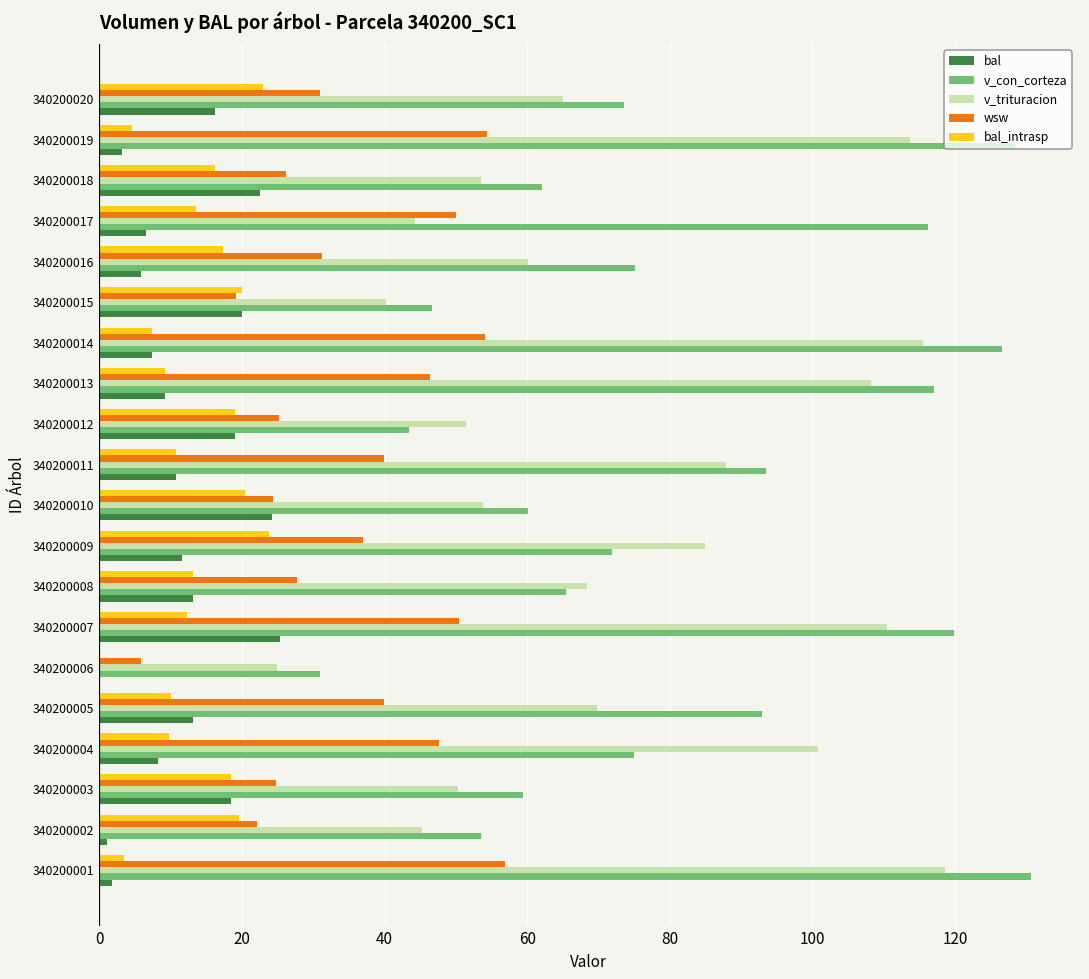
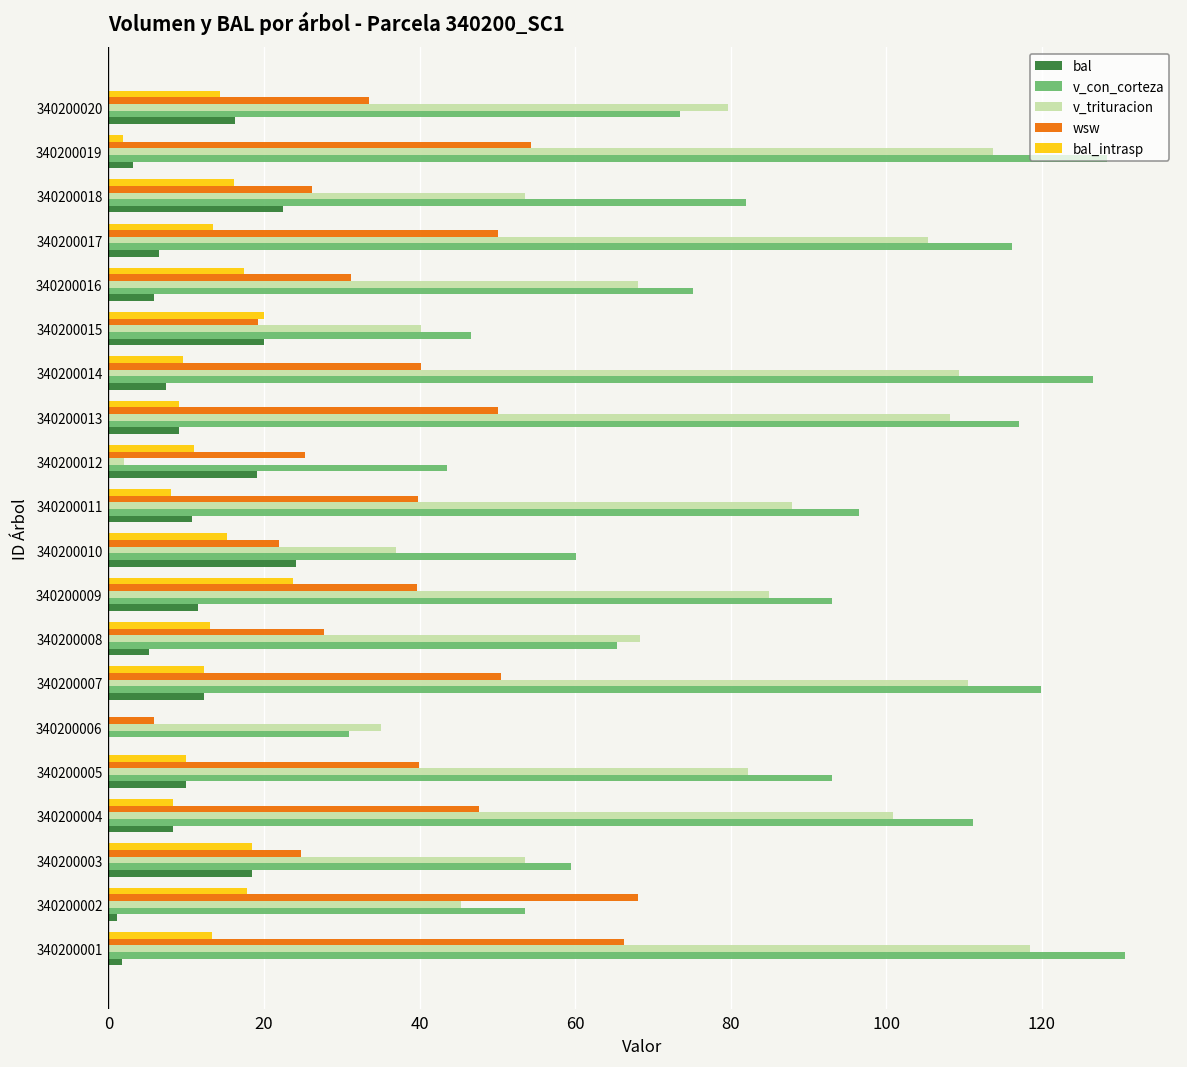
bal_intrasp, 340200020: 23 -> 14
wsw, 340200020: 31 -> 34
v_trituracion, 340200020: 65 -> 80
bal_intrasp, 340200019: 5 -> 2
v_con_corteza, 340200018: 62 -> 82
v_trituracion, 340200017: 44 -> 105
v_trituracion, 340200016: 60 -> 68
bal_intrasp, 340200014: 7 -> 10
wsw, 340200014: 54 -> 40
v_trituracion, 340200014: 115 -> 109
wsw, 340200013: 46 -> 50
bal_intrasp, 340200012: 19 -> 11
v_trituracion, 340200012: 51 -> 2
bal_intrasp, 340200011: 11 -> 8
v_con_corteza, 340200011: 94 -> 97
bal_intrasp, 340200010: 20 -> 15
wsw, 340200010: 24 -> 22
v_trituracion, 340200010: 54 -> 37
wsw, 340200009: 37 -> 40
v_con_corteza, 340200009: 72 -> 93
bal, 340200008: 13 -> 5
bal, 340200007: 25 -> 12
v_trituracion, 340200006: 25 -> 35
v_trituracion, 340200005: 70 -> 82
bal, 340200005: 13 -> 10
bal_intrasp, 340200004: 10 -> 8
v_con_corteza, 340200004: 75 -> 111
v_trituracion, 340200003: 50 -> 54
bal_intrasp, 340200002: 20 -> 18
wsw, 340200002: 22 -> 68
bal_intrasp, 340200001: 4 -> 13
wsw, 340200001: 57 -> 66
